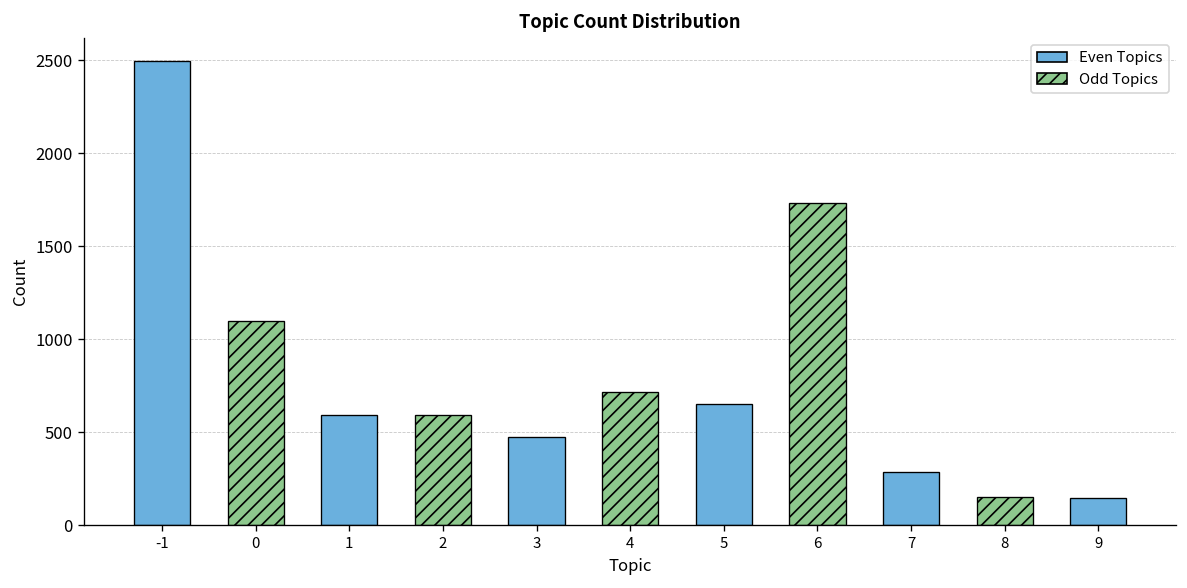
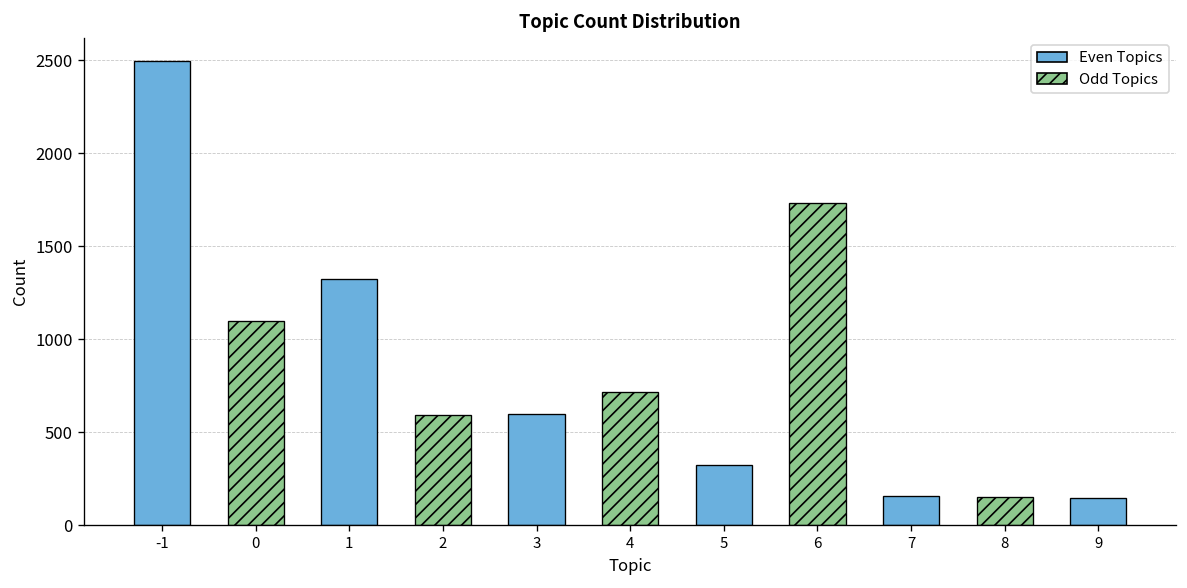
1: 600 -> 1320
3: 480 -> 600
5: 650 -> 320
7: 290 -> 160
